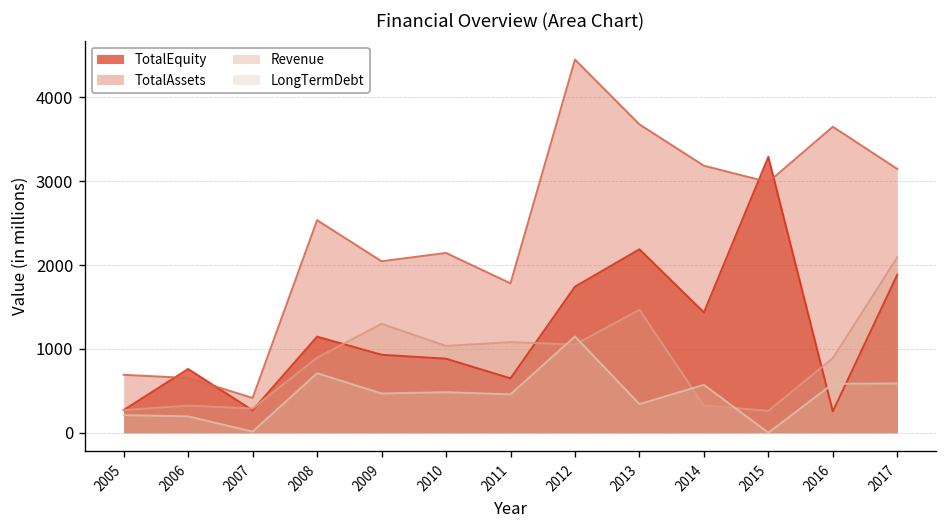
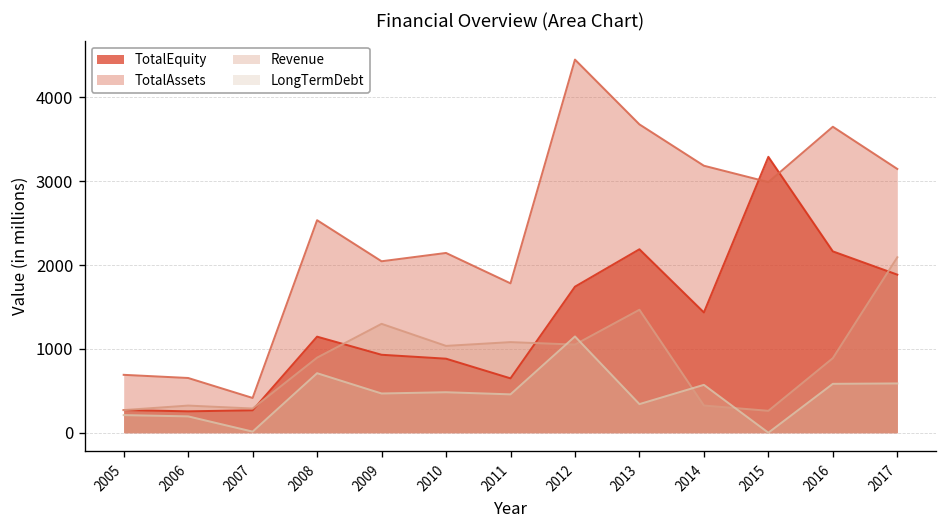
TotalEquity, 2006: 800 -> 300
TotalEquity, 2016: 300 -> 2200
